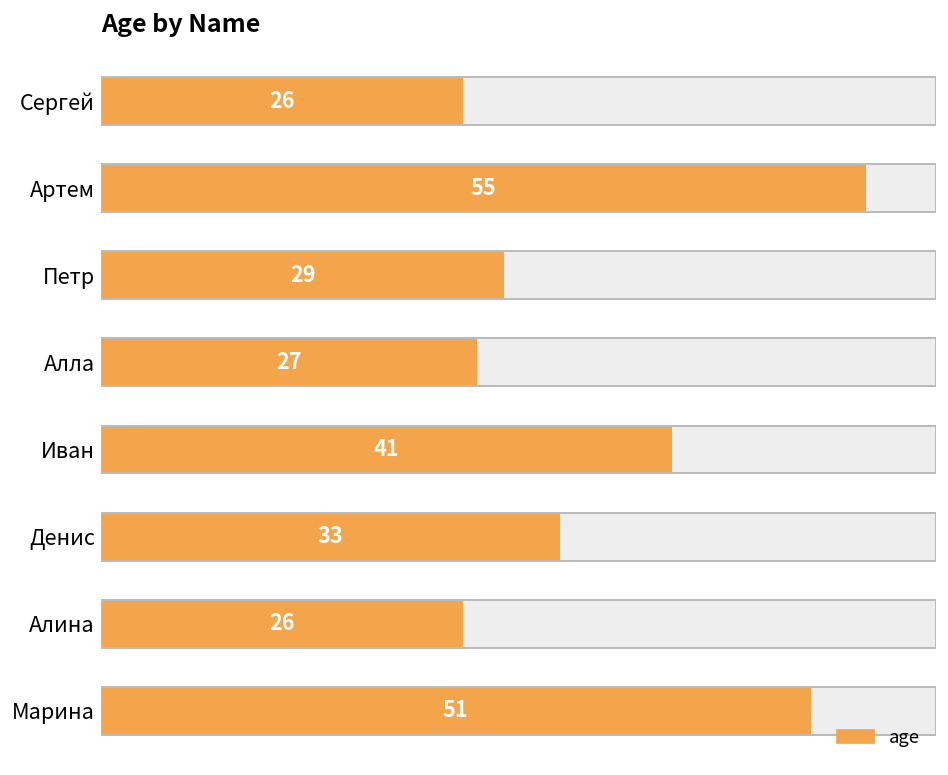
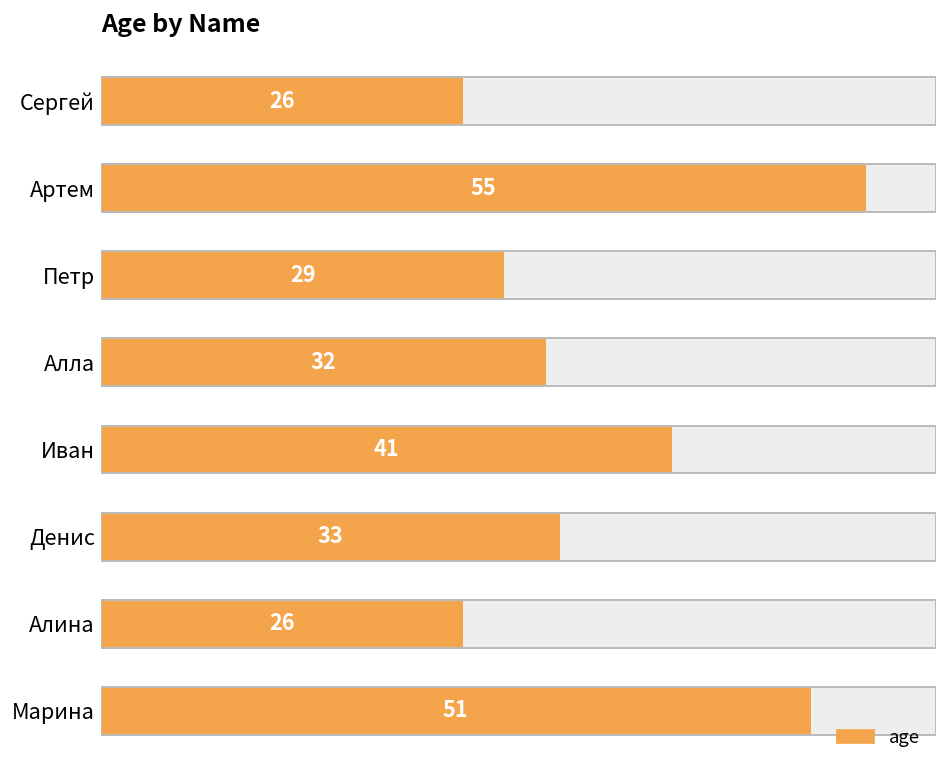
age, Алла: 27 -> 32
